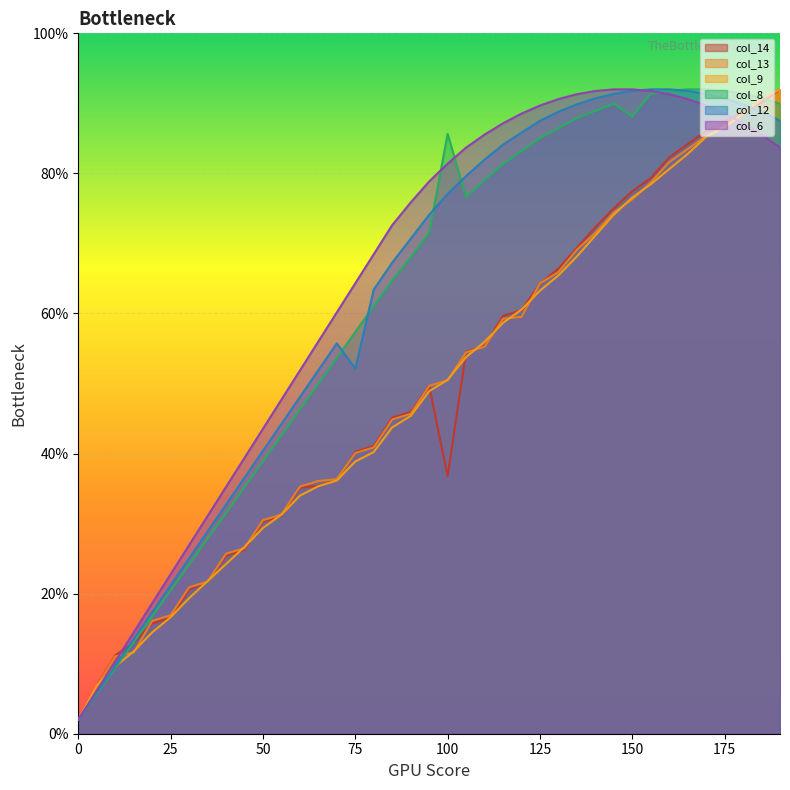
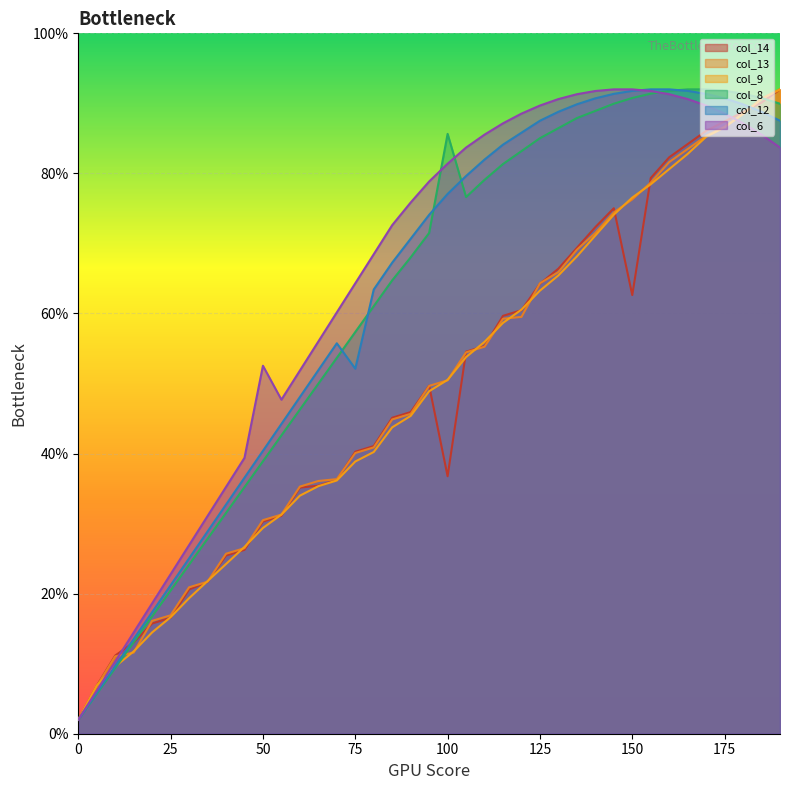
col_6, 50: 44% -> 53%
col_14, 150: 77% -> 63%
col_8, 150: 88% -> 91%
